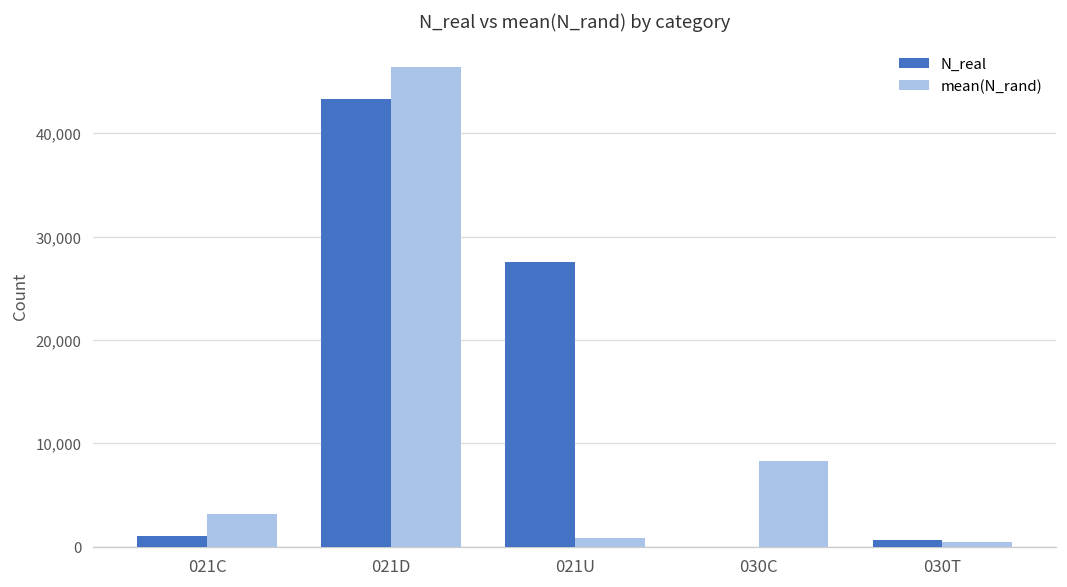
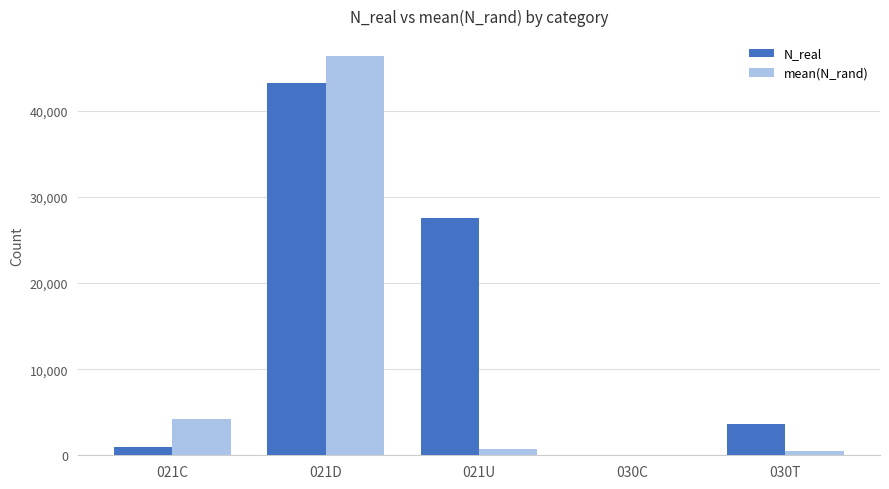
mean(N_rand), 021C: 3,000 -> 4,000
mean(N_rand), 030C: 8,000 -> 0
N_real, 030T: 1,000 -> 4,000
